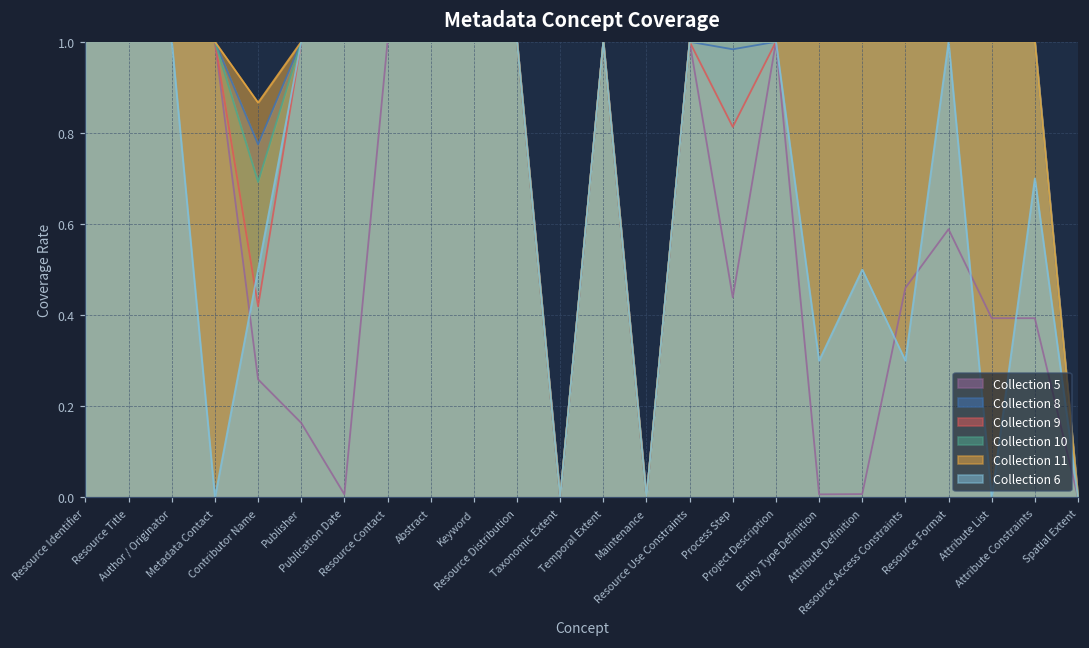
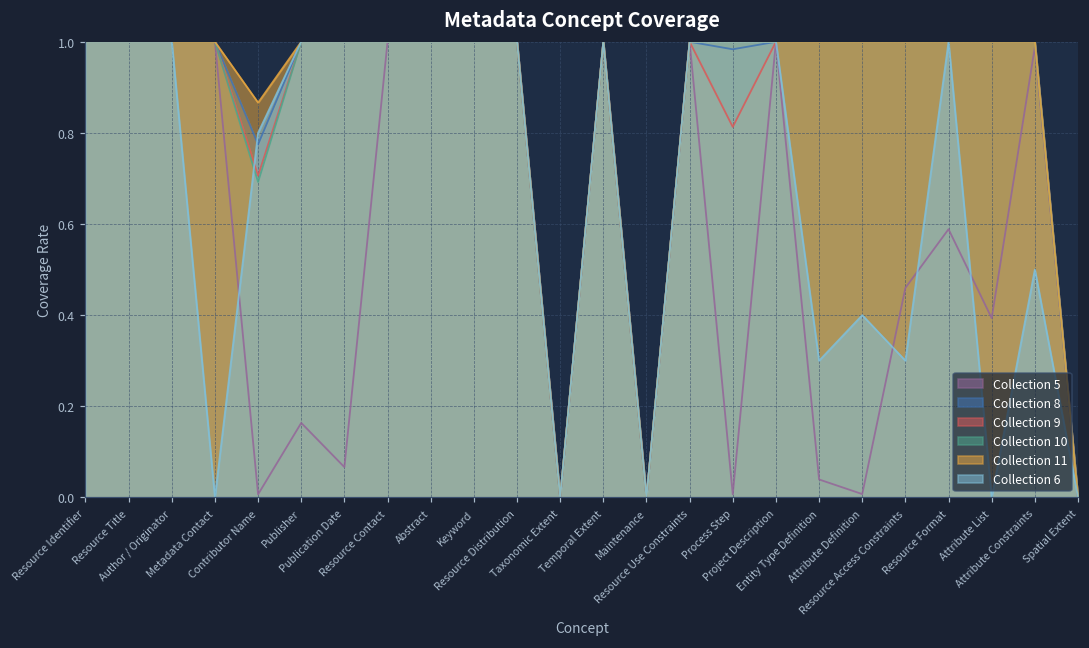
Collection 5, Contributor Name: 0.26 -> 0.01
Collection 9, Contributor Name: 0.42 -> 0.71
Collection 6, Contributor Name: 0.5 -> 0.8
Collection 5, Publication Date: 0.01 -> 0.07
Collection 5, Process Step: 0.44 -> 0.01
Collection 5, Entity Type Definition: 0.01 -> 0.04
Collection 6, Attribute Definition: 0.5 -> 0.4
Collection 5, Attribute Constraints: 0.39 -> 0.99
Collection 6, Attribute Constraints: 0.7 -> 0.5
